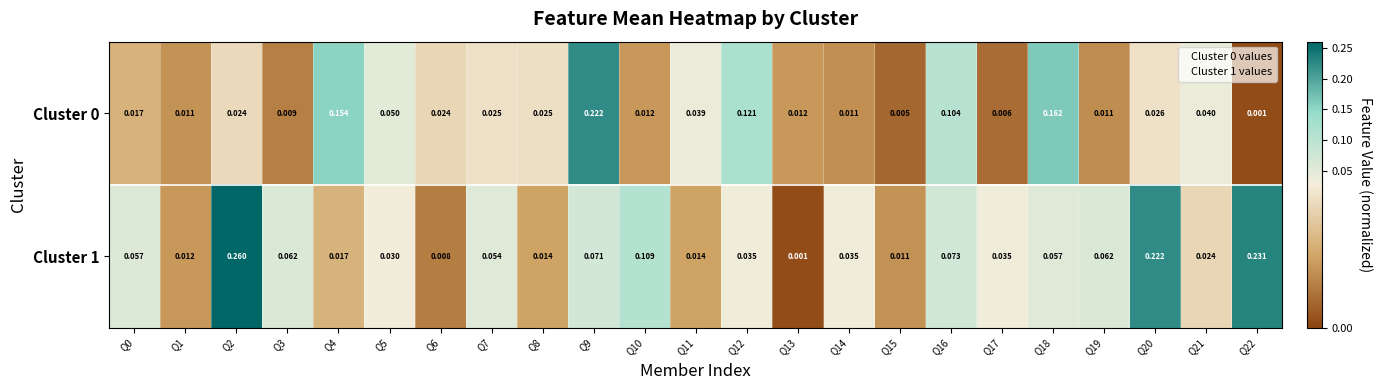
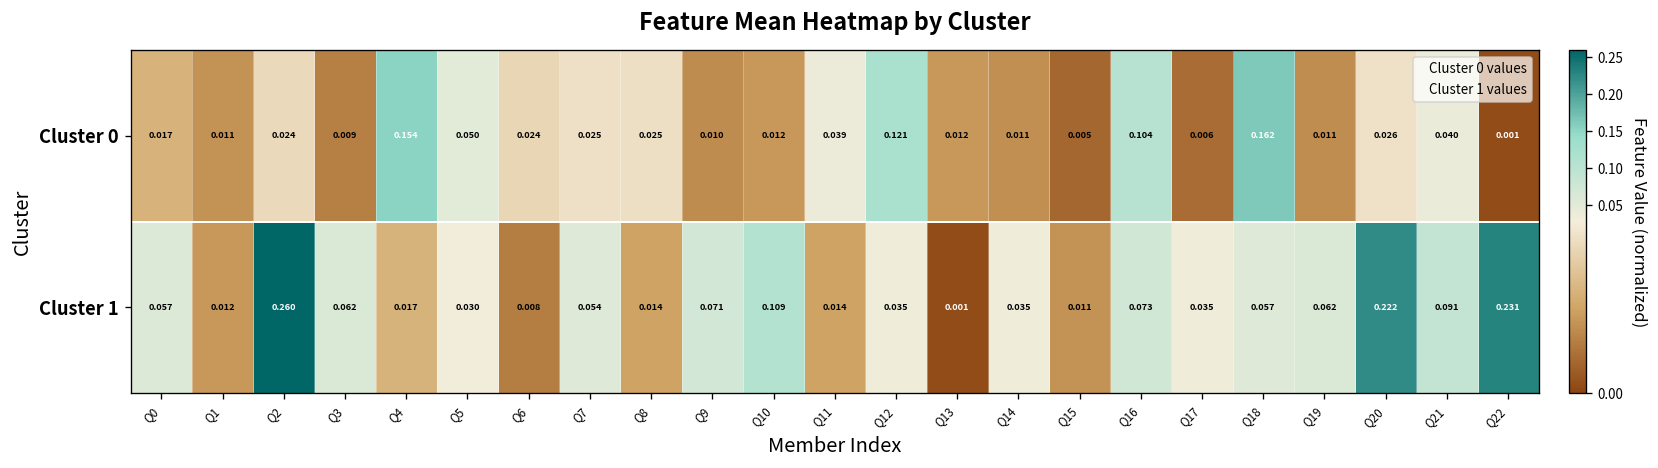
Cluster 0, Q9: 0.222 -> 0.010
Cluster 1, Q21: 0.024 -> 0.091
